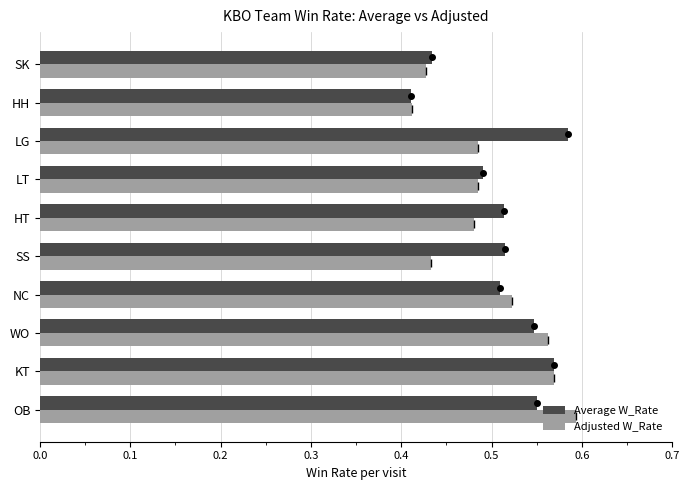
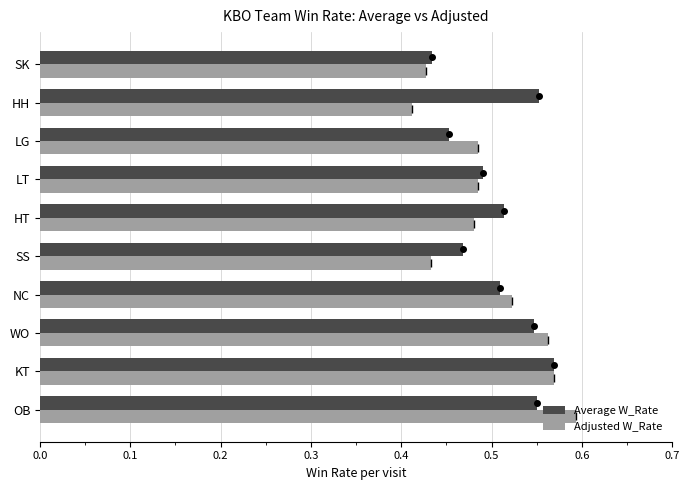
Average W_Rate, HH: 0.41 -> 0.55
Average W_Rate, LG: 0.58 -> 0.45
Average W_Rate, SS: 0.51 -> 0.47
